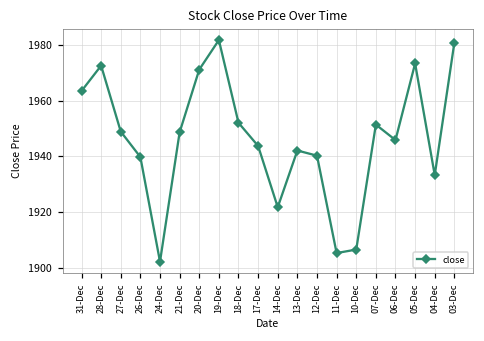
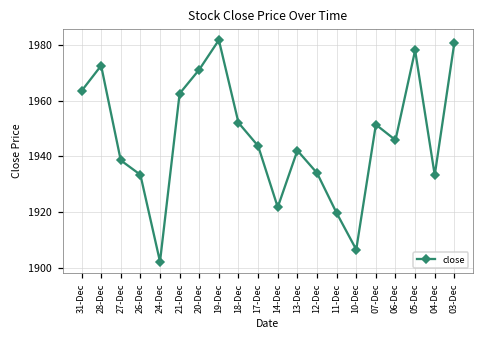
27-Dec: 1949 -> 1939
26-Dec: 1940 -> 1933
21-Dec: 1949 -> 1963
12-Dec: 1940 -> 1934
11-Dec: 1905 -> 1920
05-Dec: 1973 -> 1978
